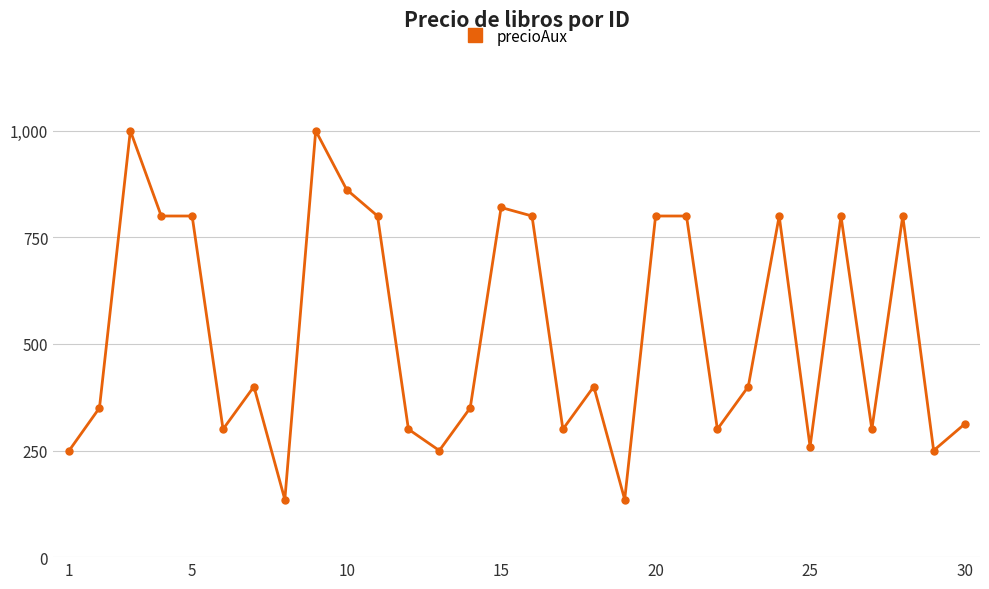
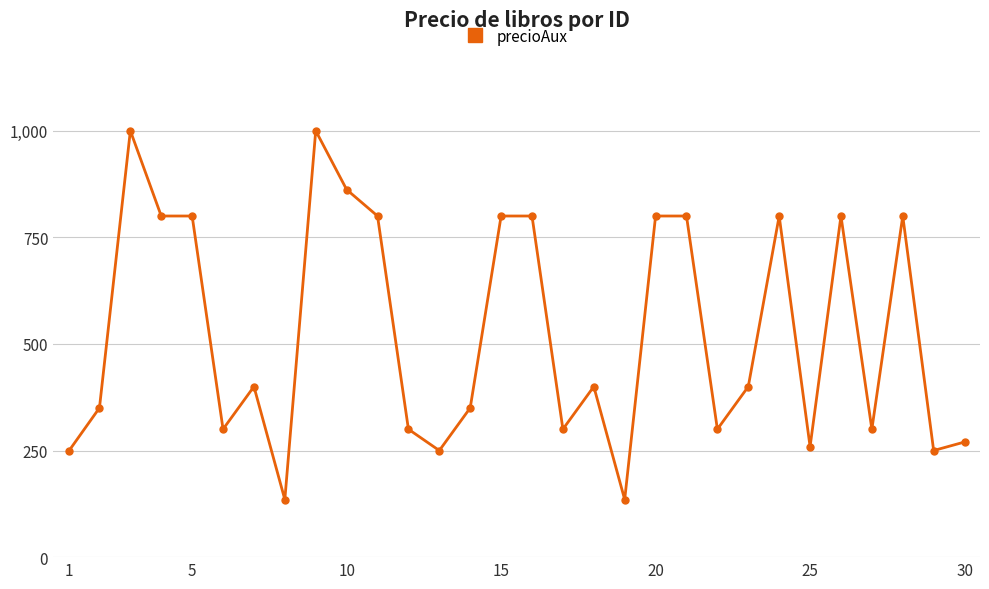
15: 820 -> 800
30: 310 -> 270
